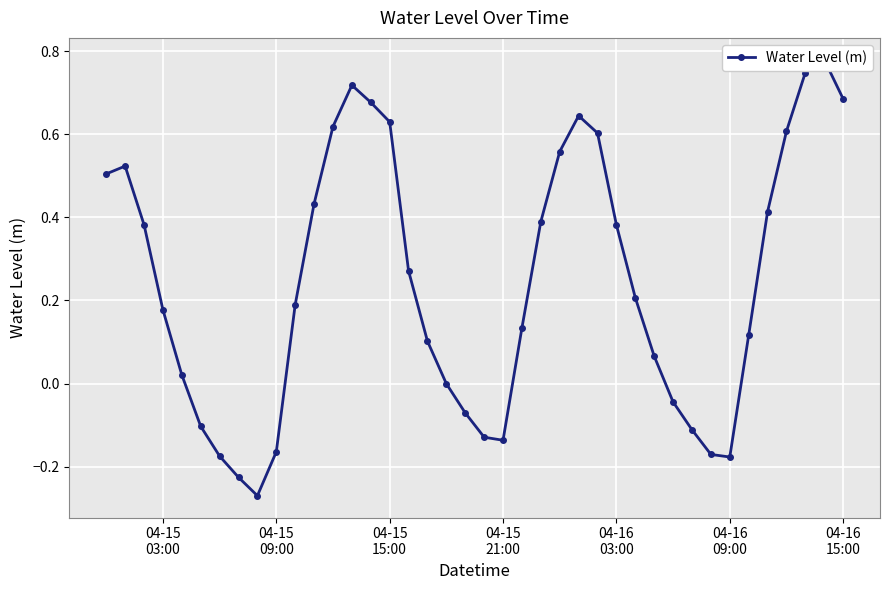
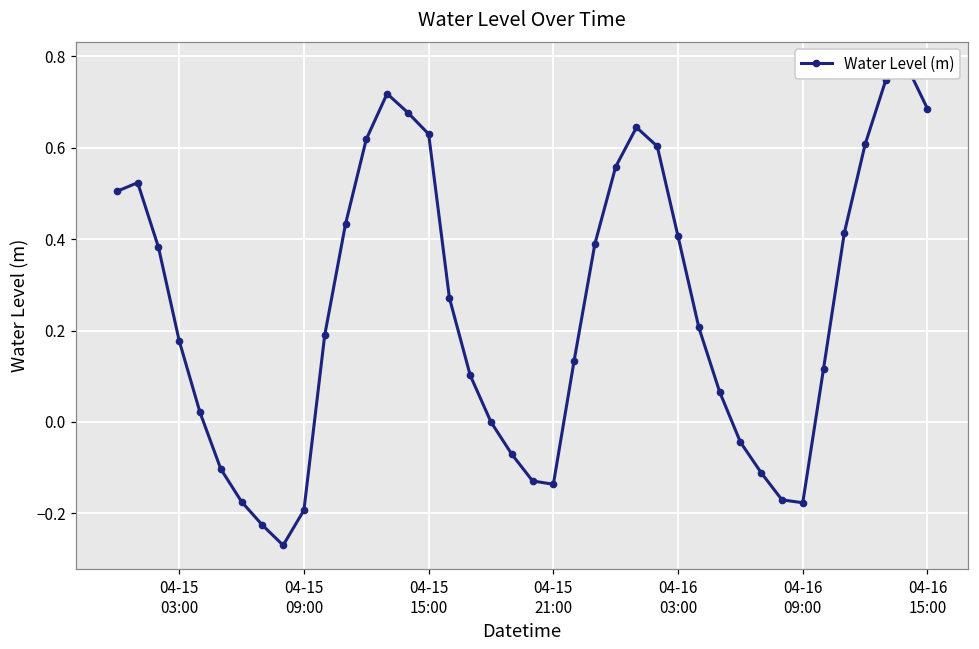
04-15 09:00: -0.16 -> -0.19
04-16 03:00: 0.38 -> 0.41
